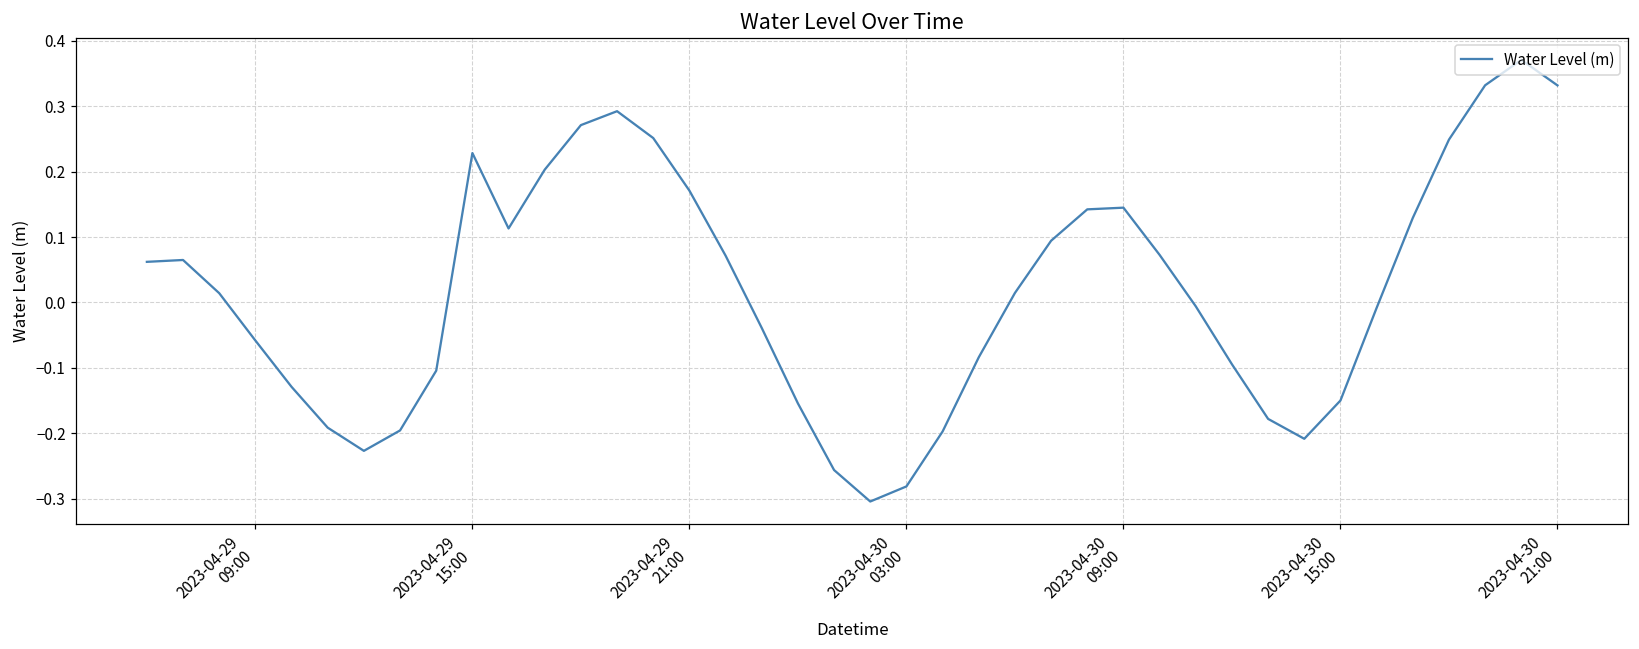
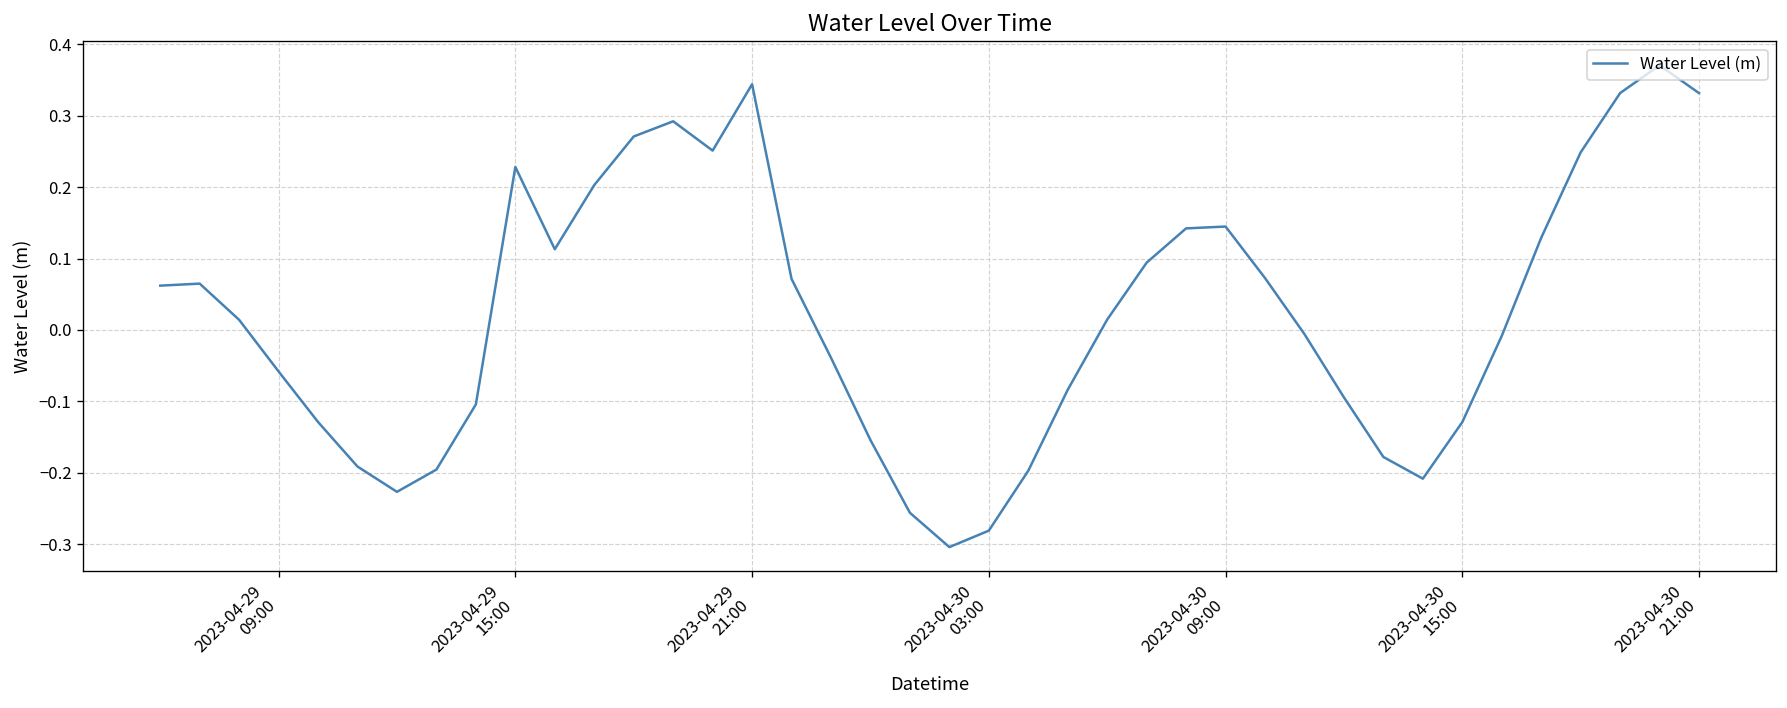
2023-04-29 21:00: 0.17 -> 0.34
2023-04-30 15:00: -0.15 -> -0.13
